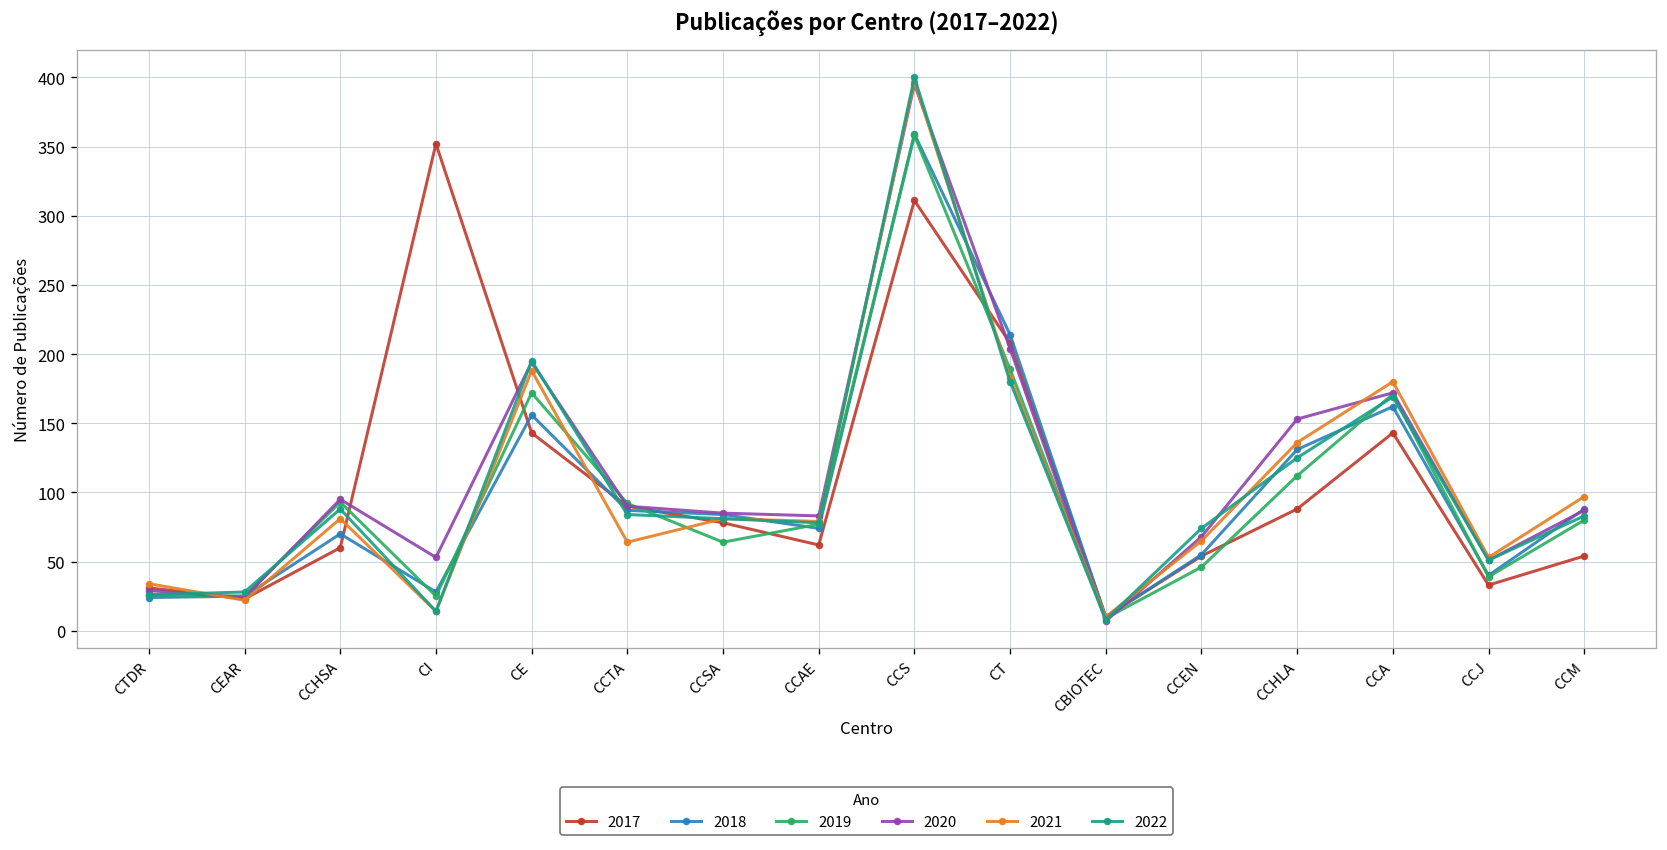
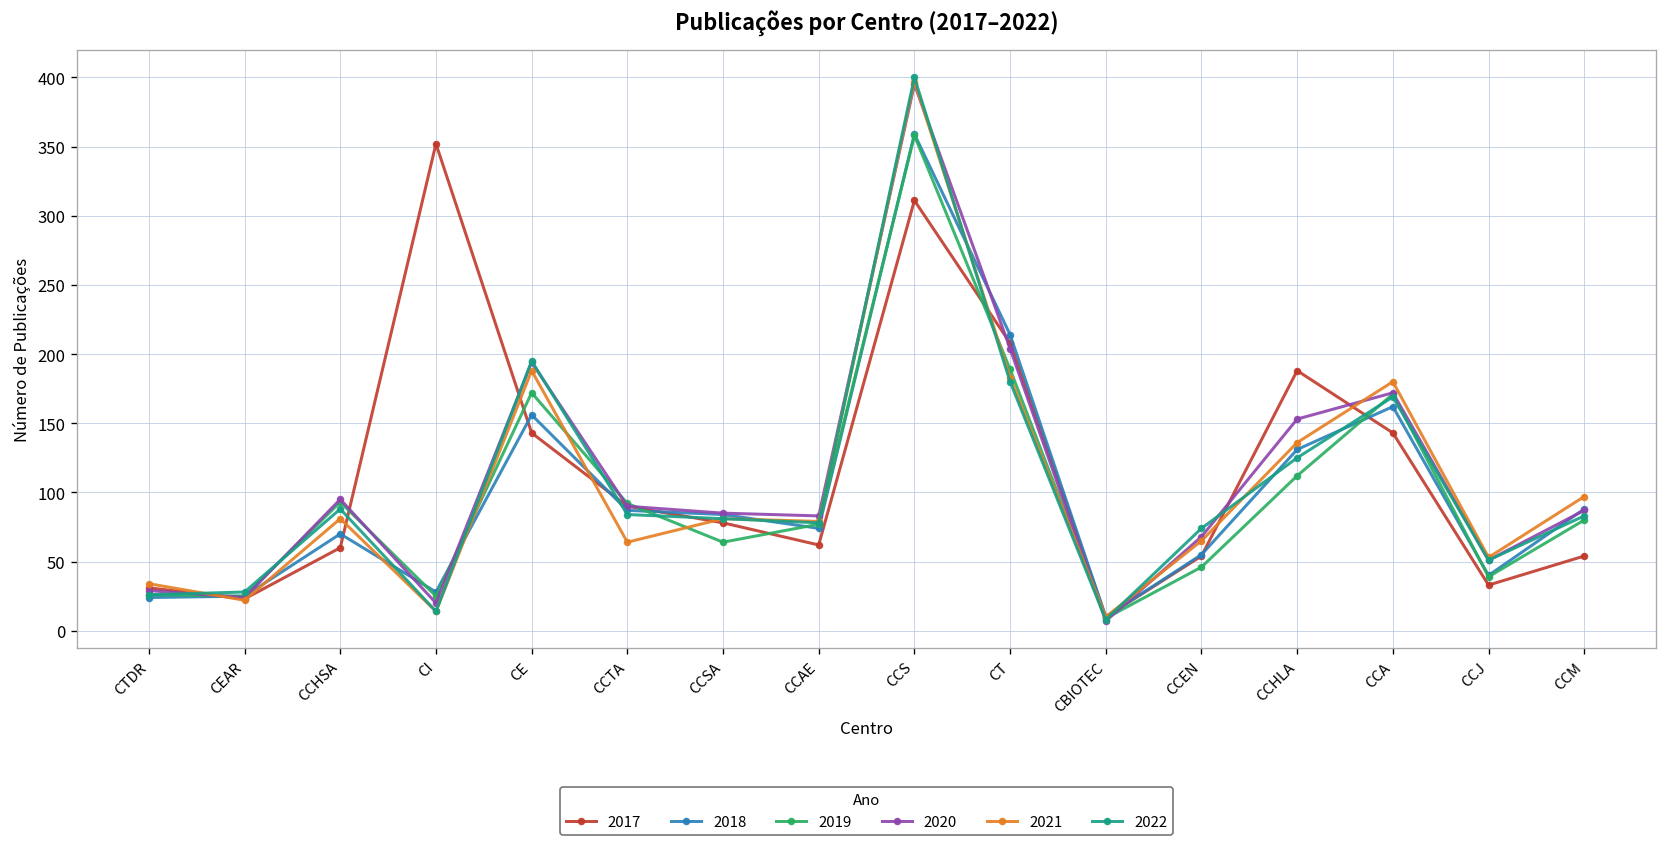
2020, CI: 53 -> 20
2017, CCHLA: 88 -> 188
